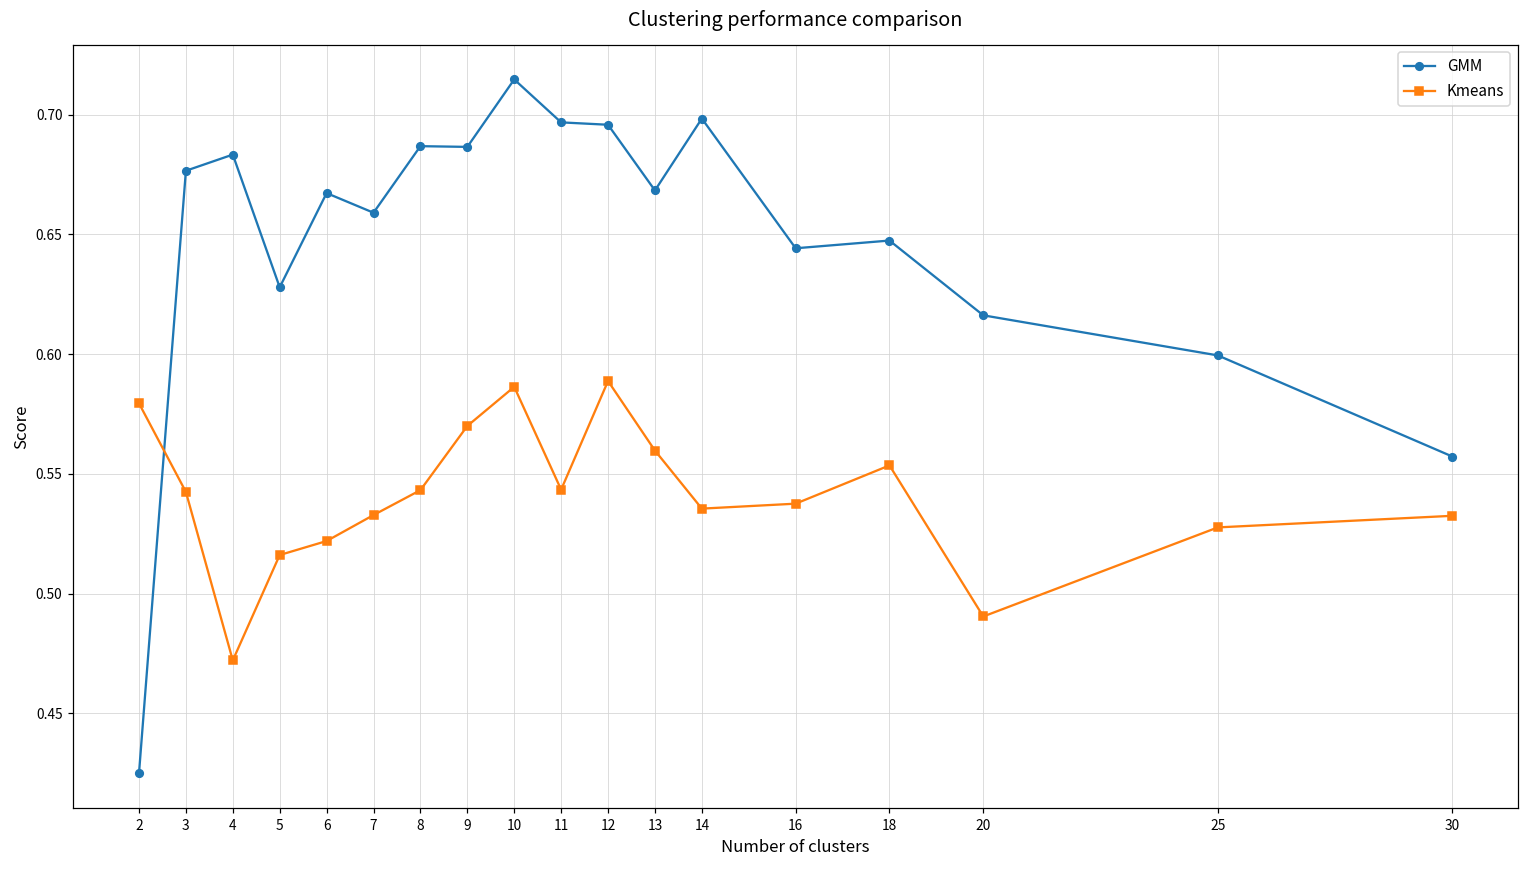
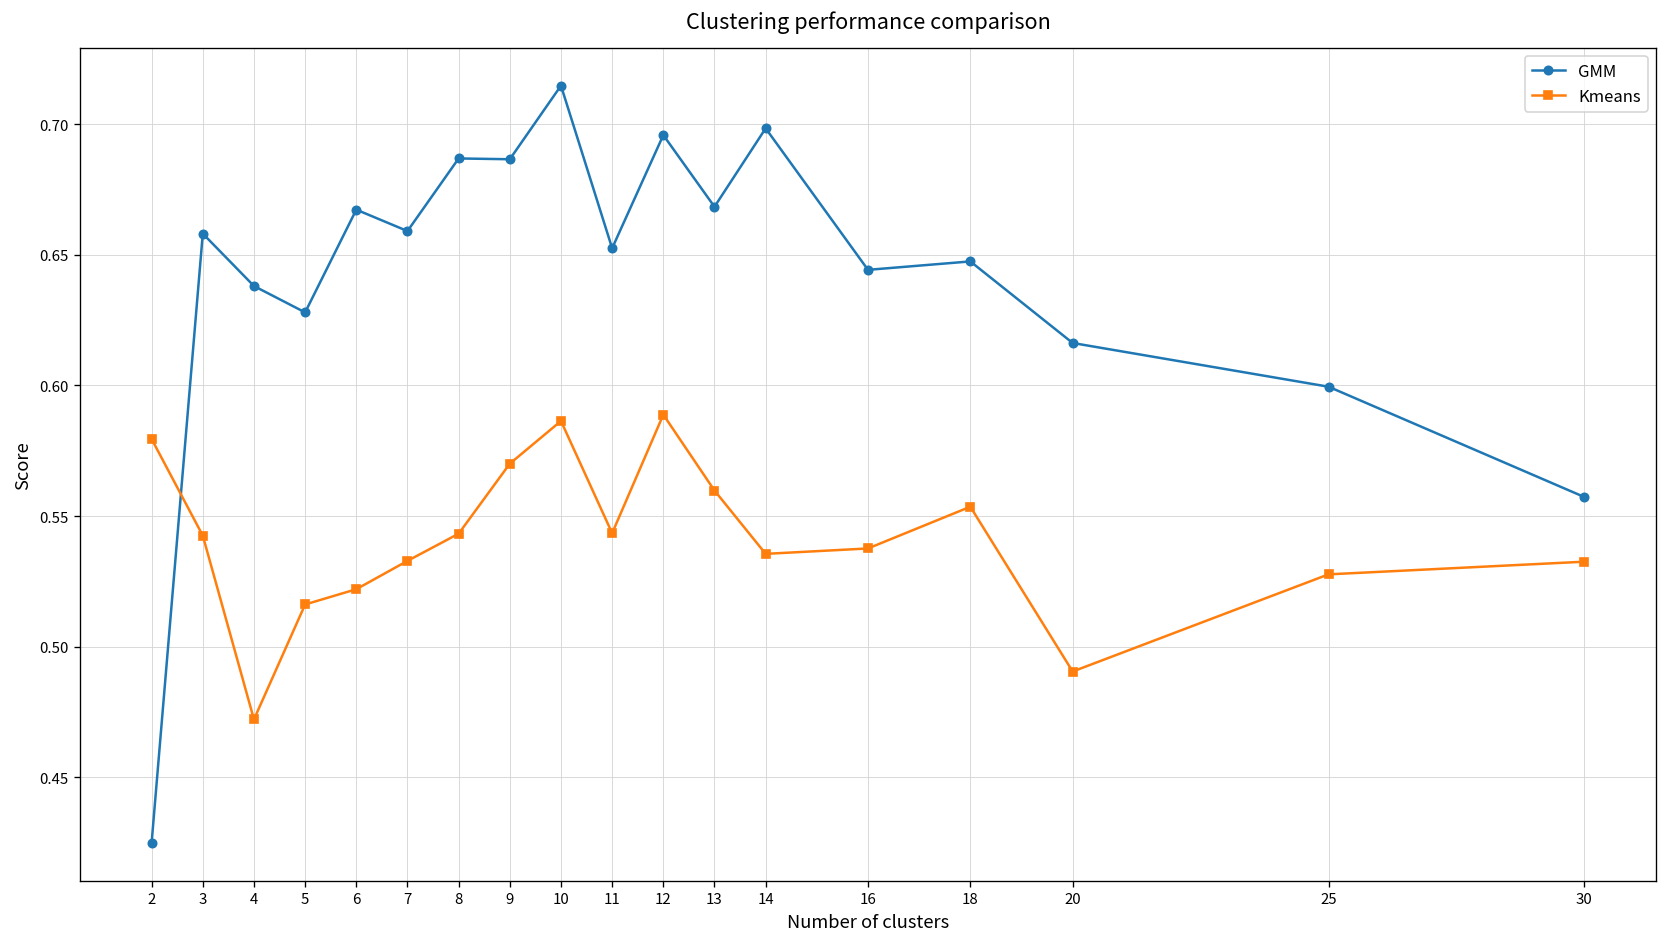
GMM, 3: 0.677 -> 0.658
GMM, 4: 0.683 -> 0.638
GMM, 11: 0.697 -> 0.652
